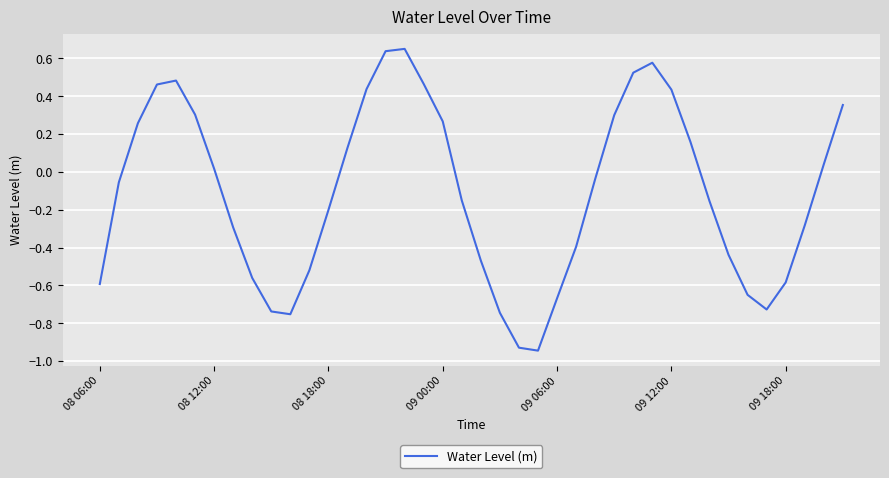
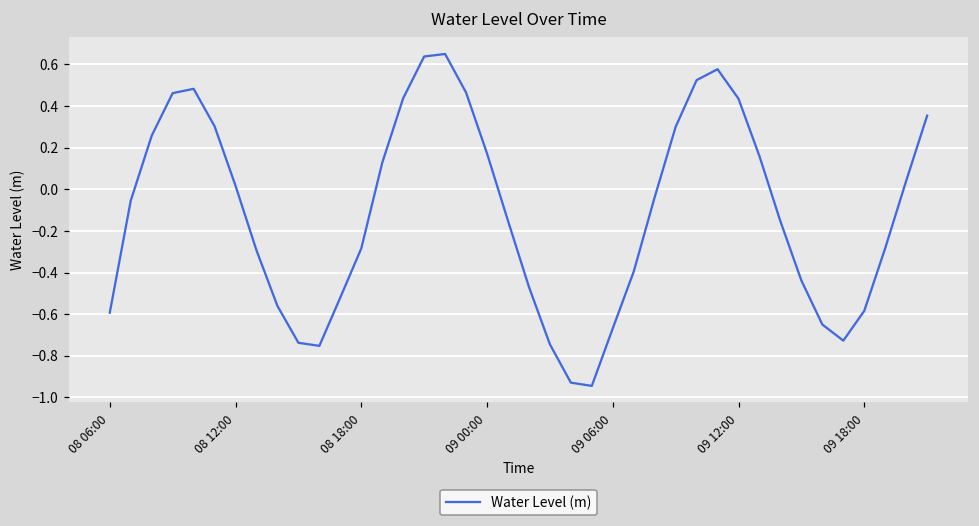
08 18:00: -0.20 -> -0.28
09 00:00: 0.27 -> 0.17
